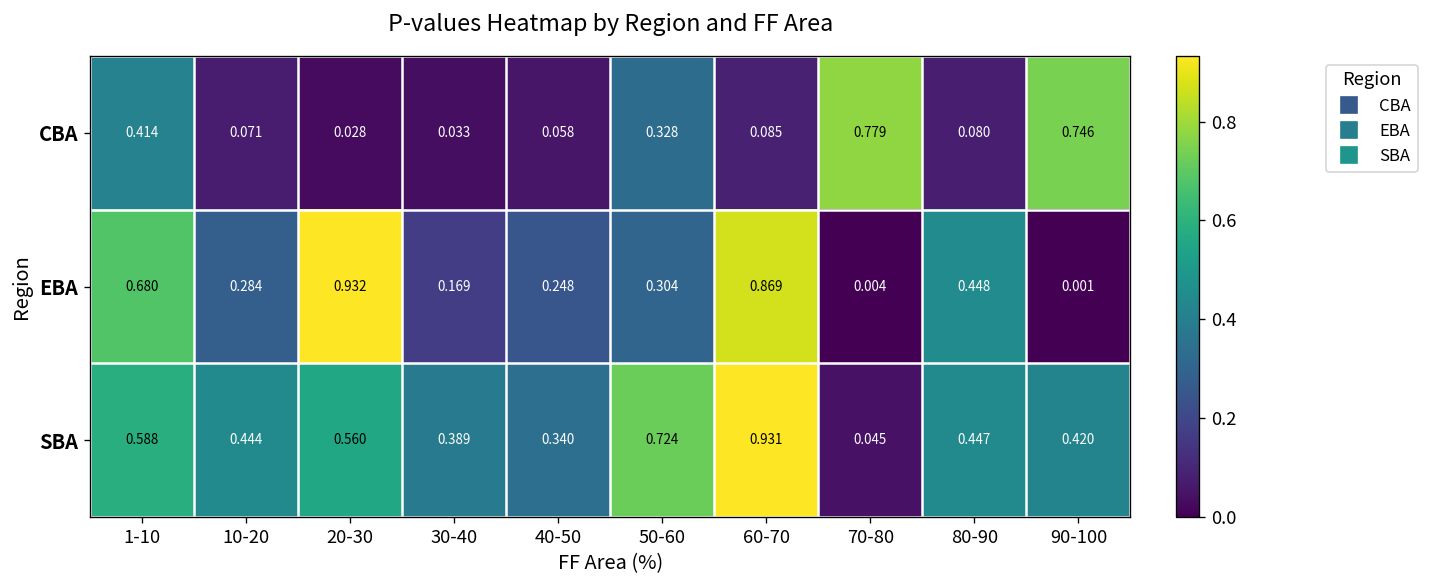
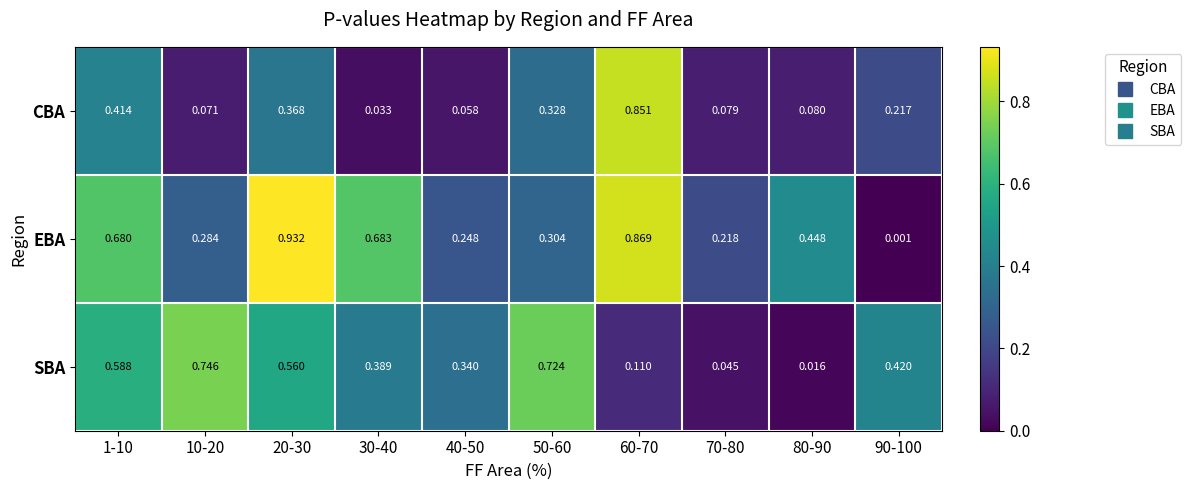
CBA, 20-30: 0.028 -> 0.368
CBA, 60-70: 0.085 -> 0.851
CBA, 70-80: 0.779 -> 0.079
CBA, 90-100: 0.746 -> 0.217
EBA, 30-40: 0.169 -> 0.683
EBA, 70-80: 0.004 -> 0.218
SBA, 10-20: 0.444 -> 0.746
SBA, 60-70: 0.931 -> 0.110
SBA, 80-90: 0.447 -> 0.016
